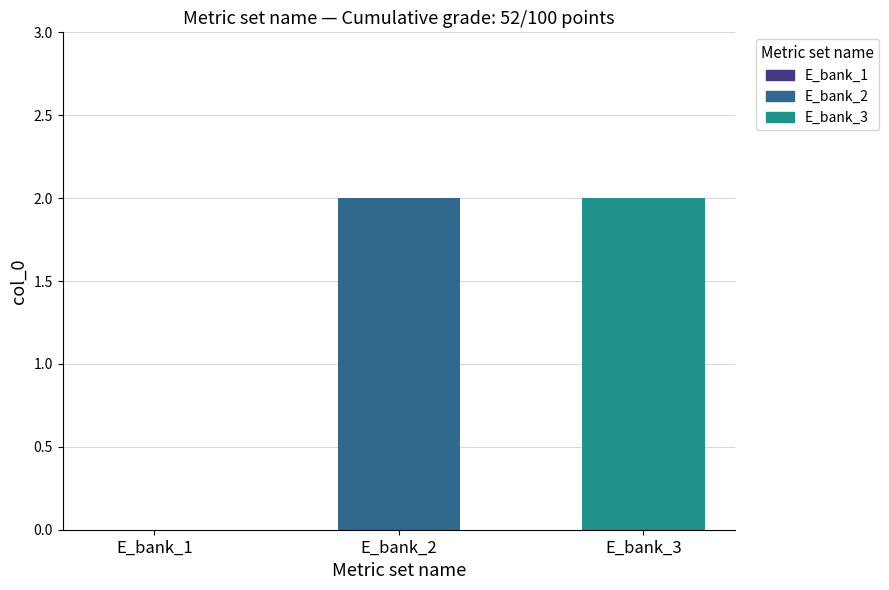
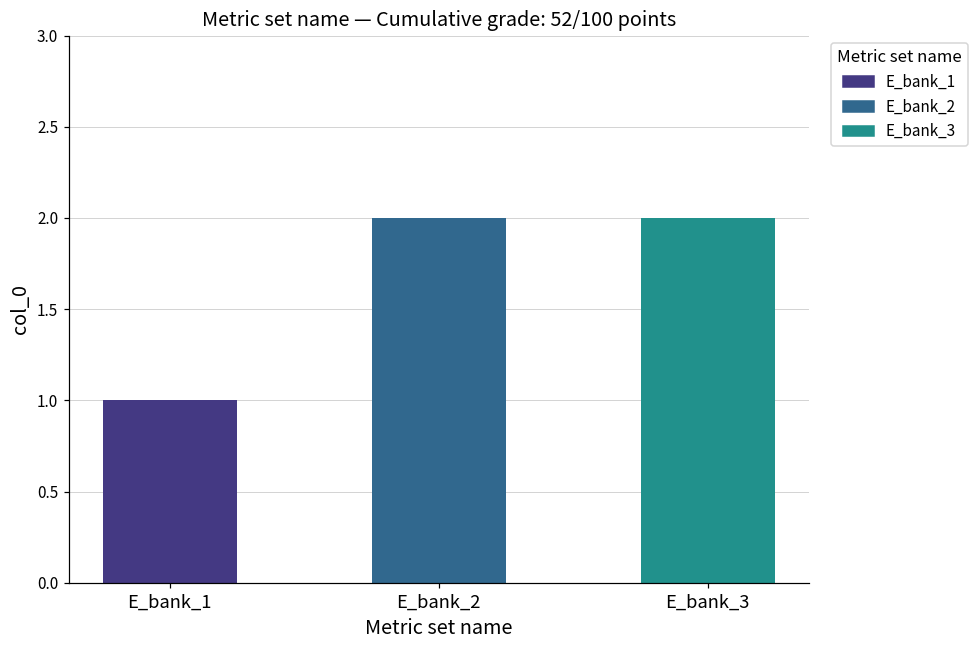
E_bank_1: 0 -> 1
